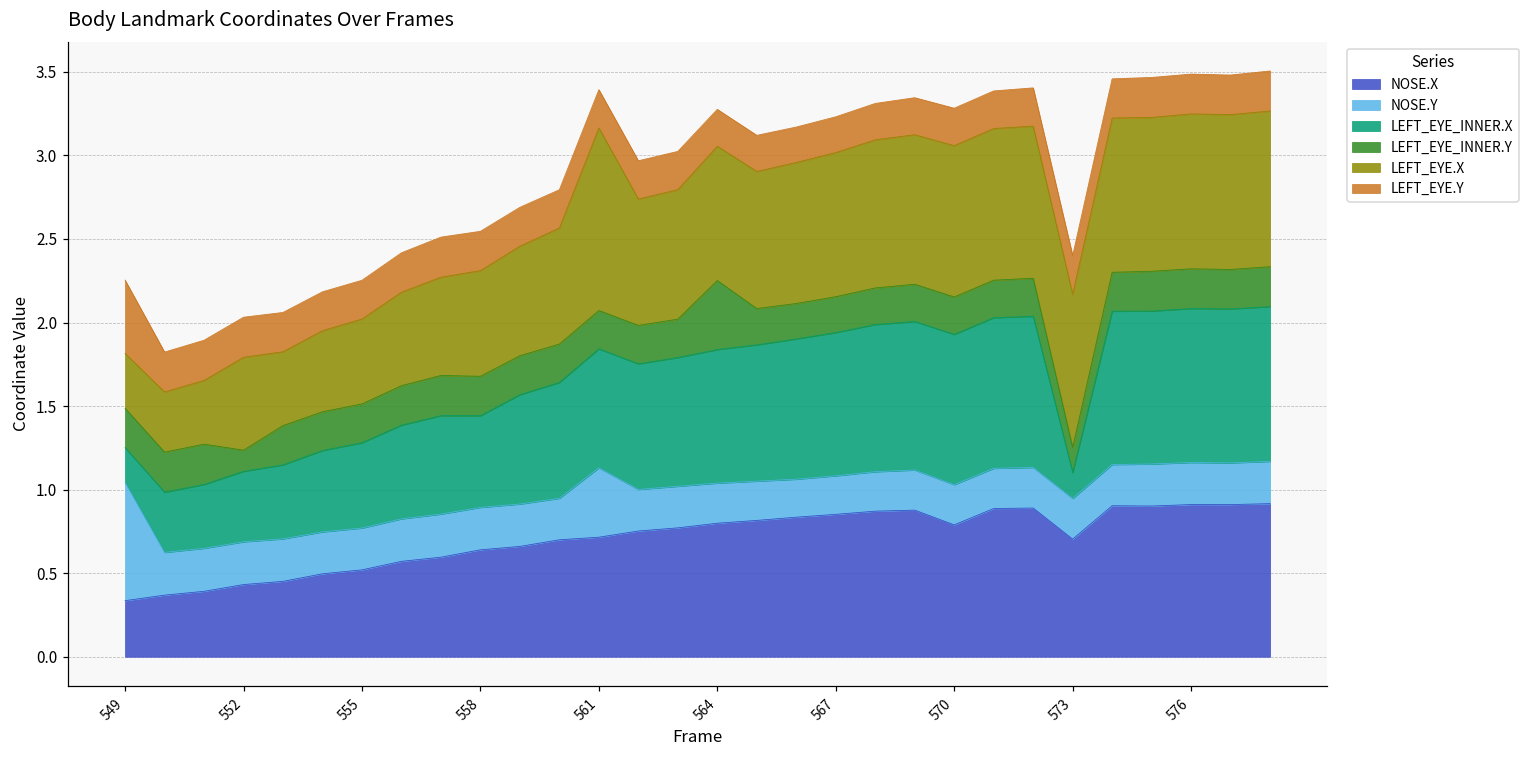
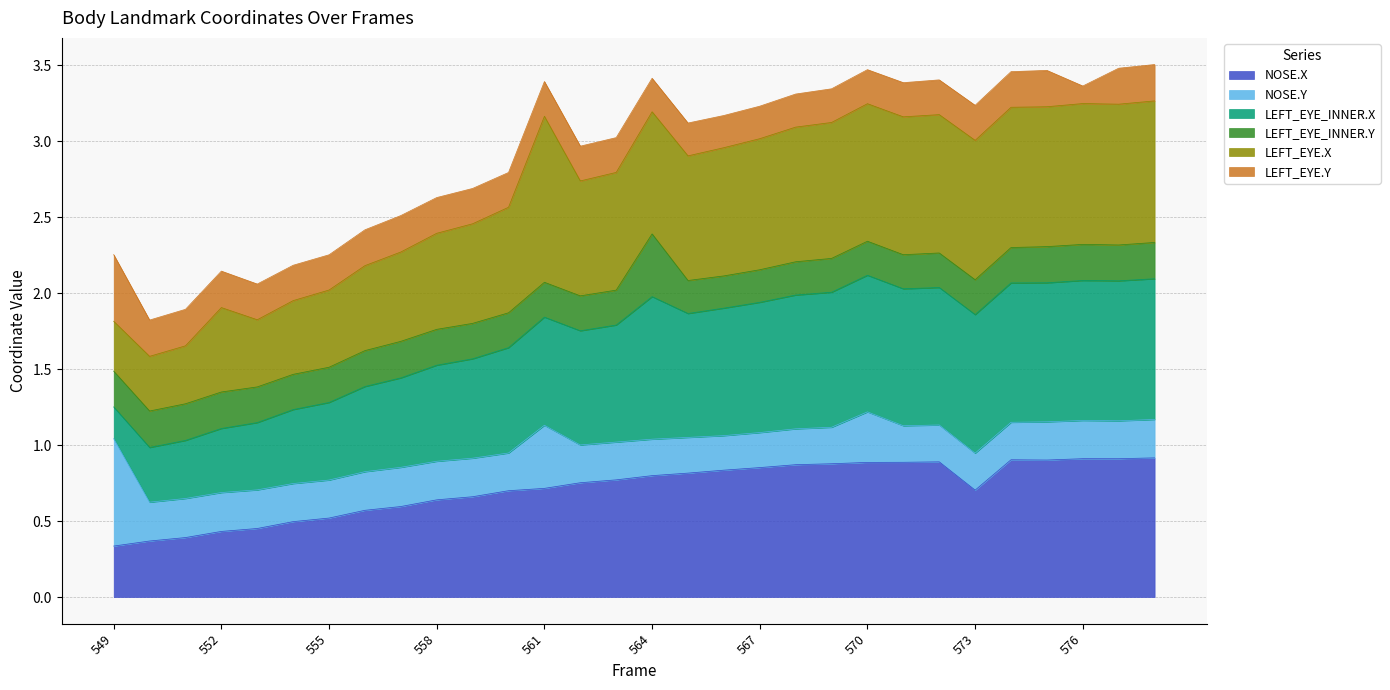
LEFT_EYE_INNER.Y, 552: 0.13 -> 0.24
LEFT_EYE_INNER.X, 558: 0.55 -> 0.63
LEFT_EYE_INNER.X, 564: 0.80 -> 0.94
NOSE.X, 570: 0.79 -> 0.89
NOSE.Y, 570: 0.24 -> 0.33
LEFT_EYE_INNER.X, 573: 0.16 -> 0.91
LEFT_EYE_INNER.Y, 573: 0.15 -> 0.23
LEFT_EYE.Y, 576: 0.24 -> 0.12
